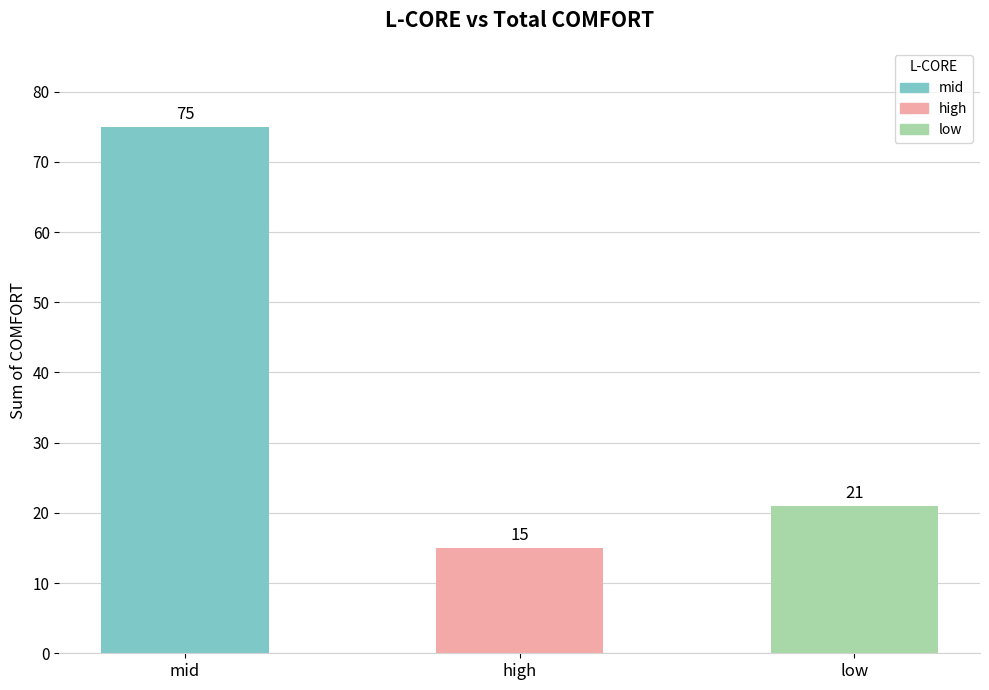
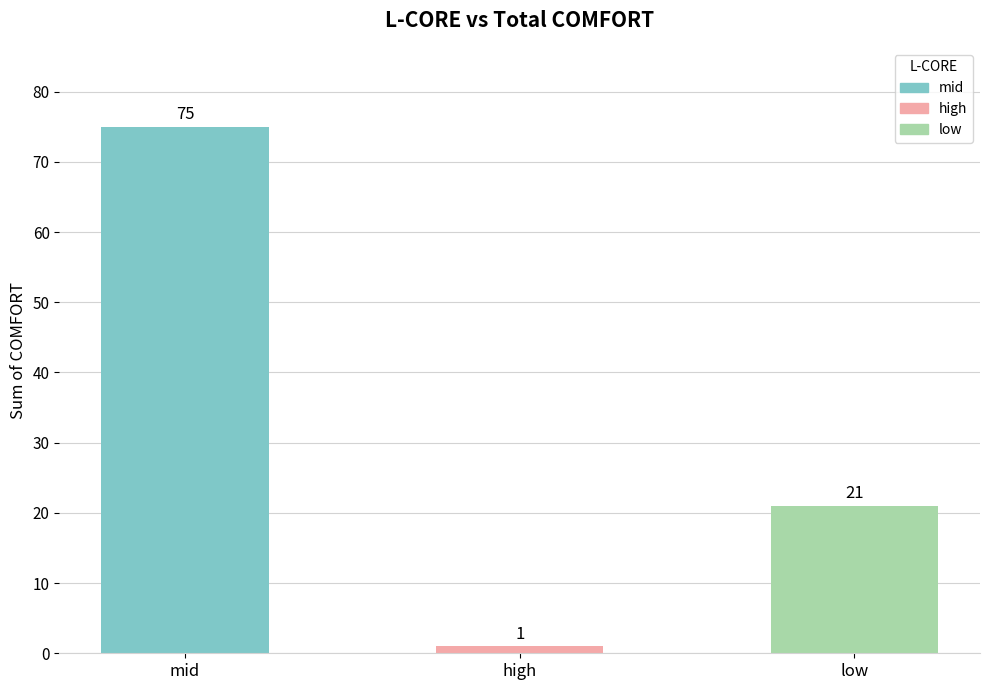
high: 15 -> 1
